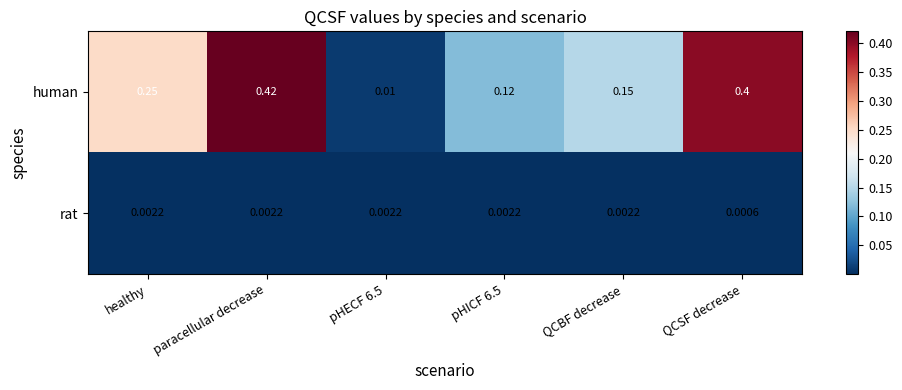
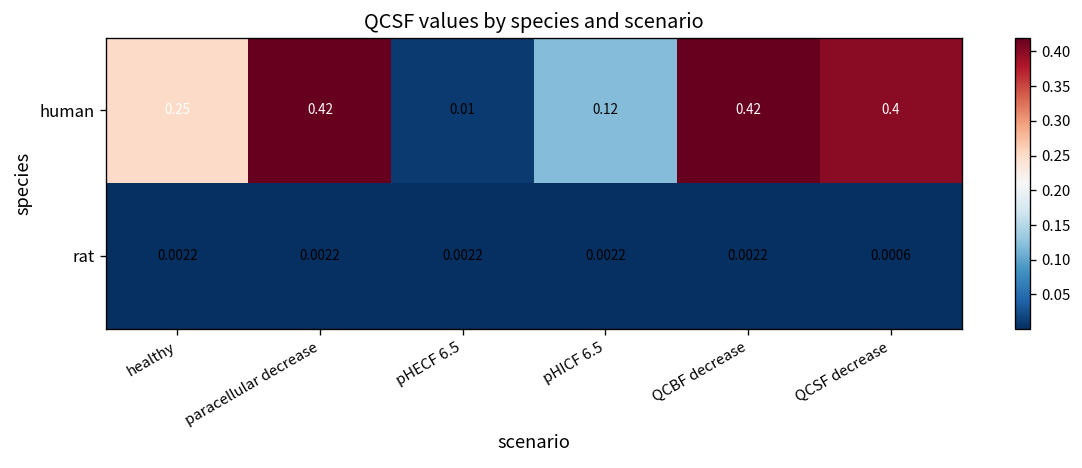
human, QCBF decrease: 0.15 -> 0.42
